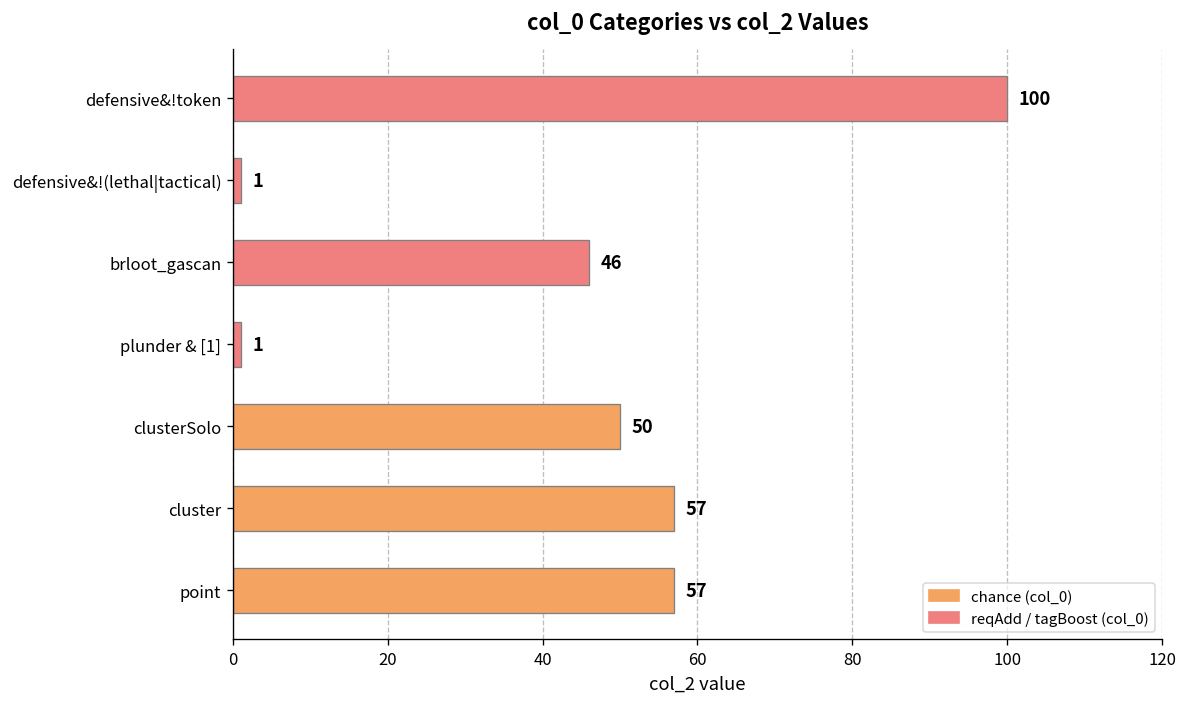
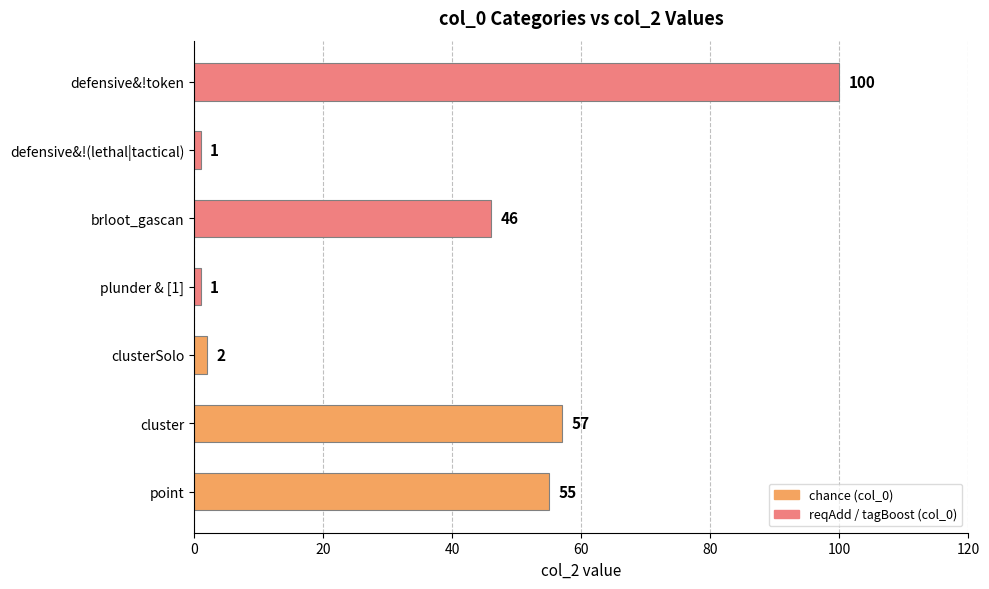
clusterSolo: 50 -> 2
point: 57 -> 55
